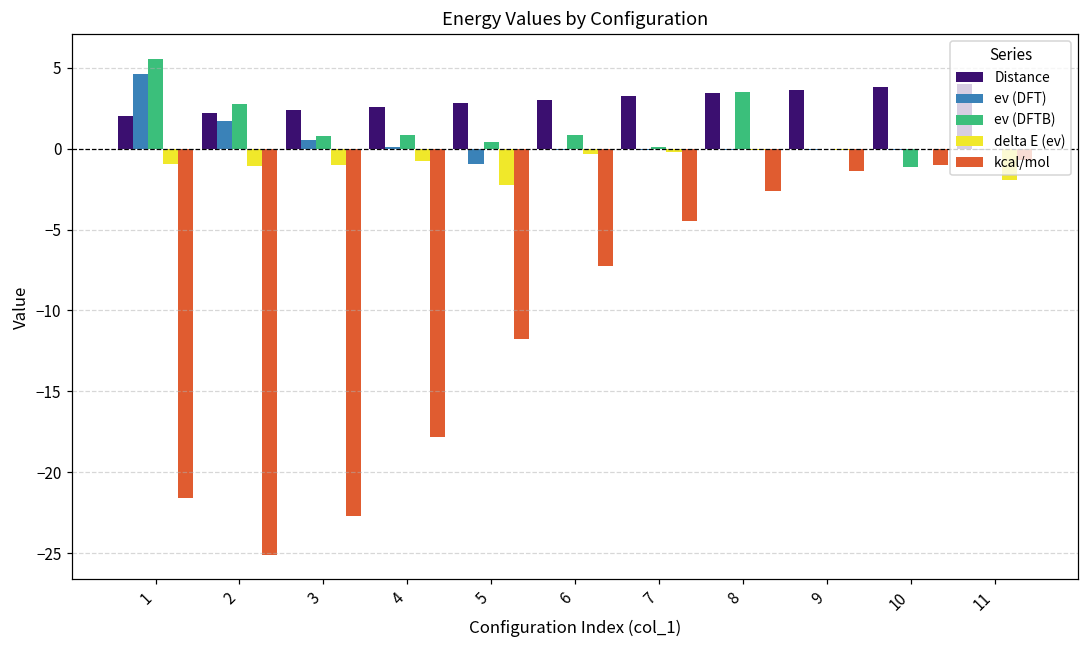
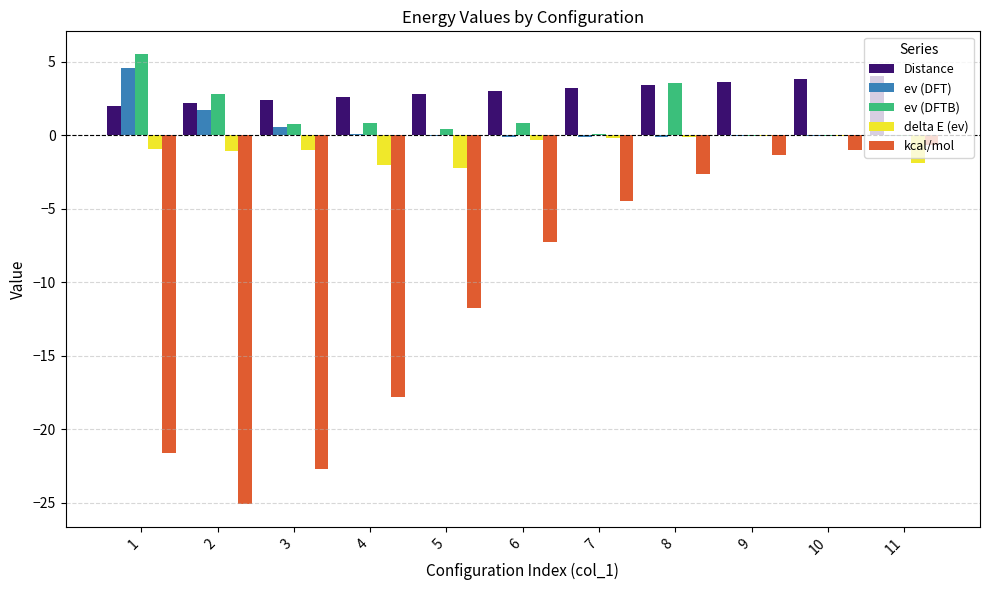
delta E (ev), 4: -0.8 -> -2.1
ev (DFT), 5: -1.0 -> -0.1
ev (DFTB), 10: -1.1 -> 0.0
